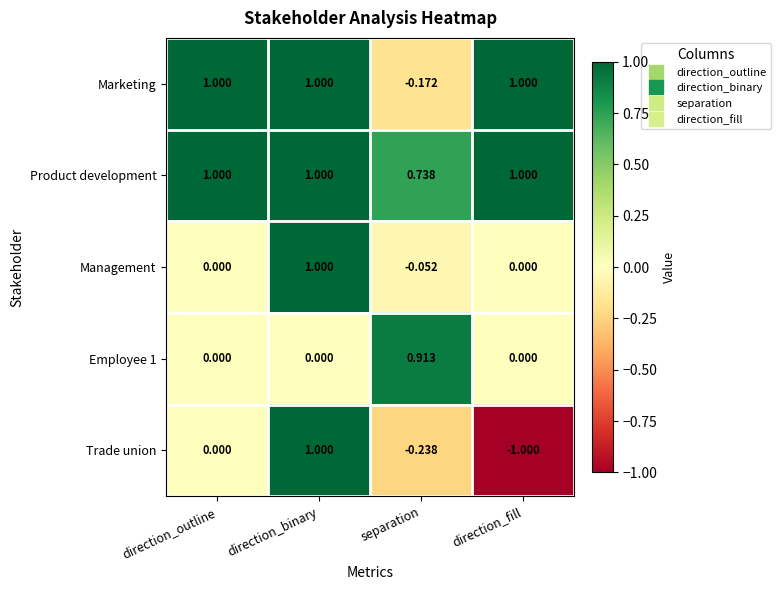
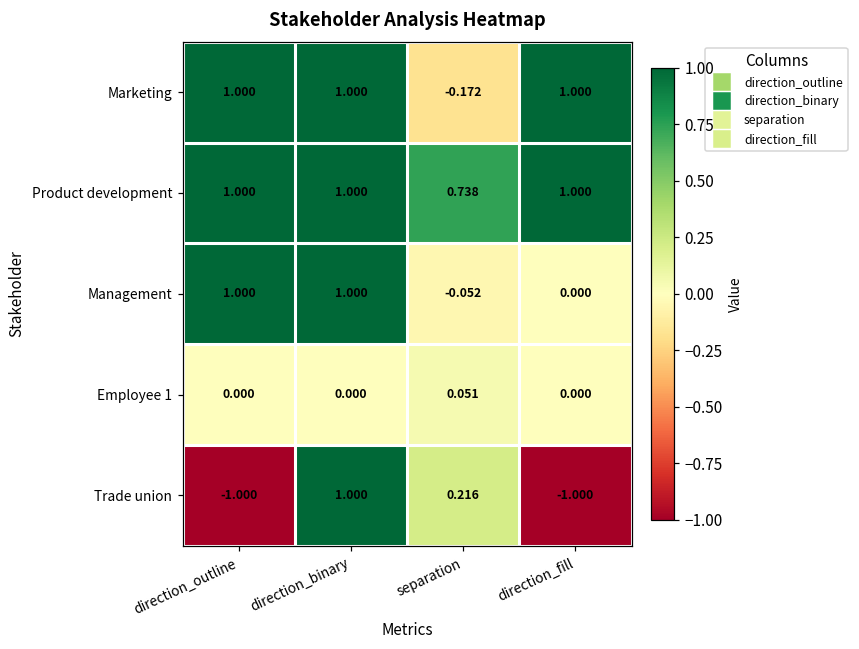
Management, direction_outline: 0.000 -> 1.000
Employee 1, separation: 0.913 -> 0.051
Trade union, direction_outline: 0.000 -> -1.000
Trade union, separation: -0.238 -> 0.216
